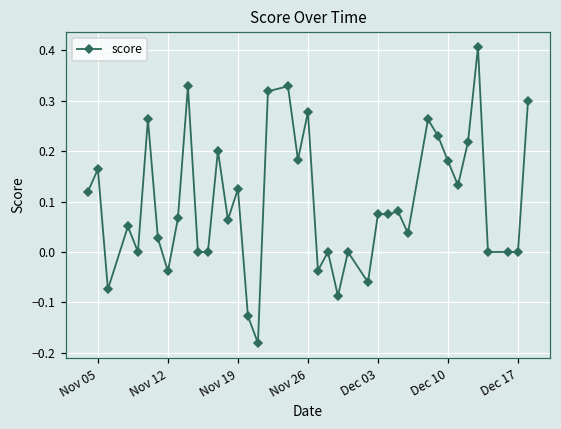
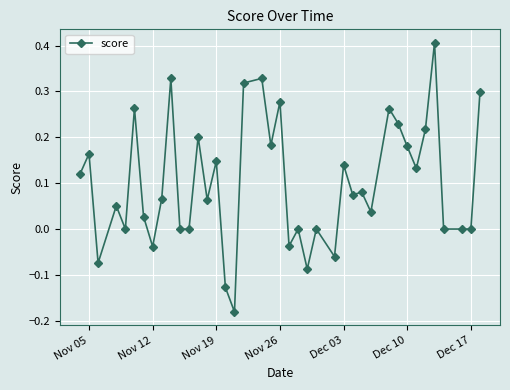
Nov 19: 0.13 -> 0.15
Dec 03: 0.07 -> 0.14
